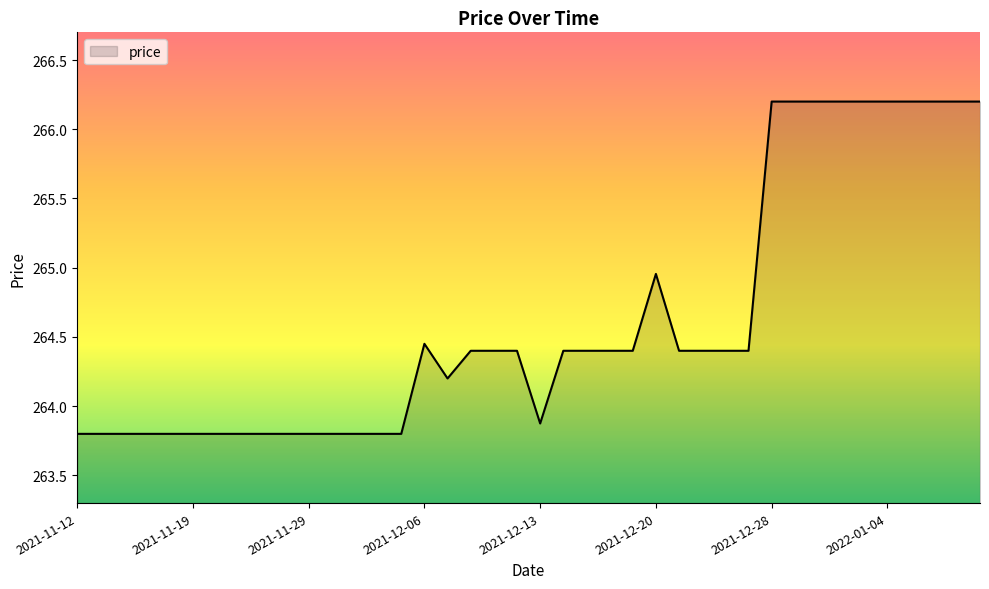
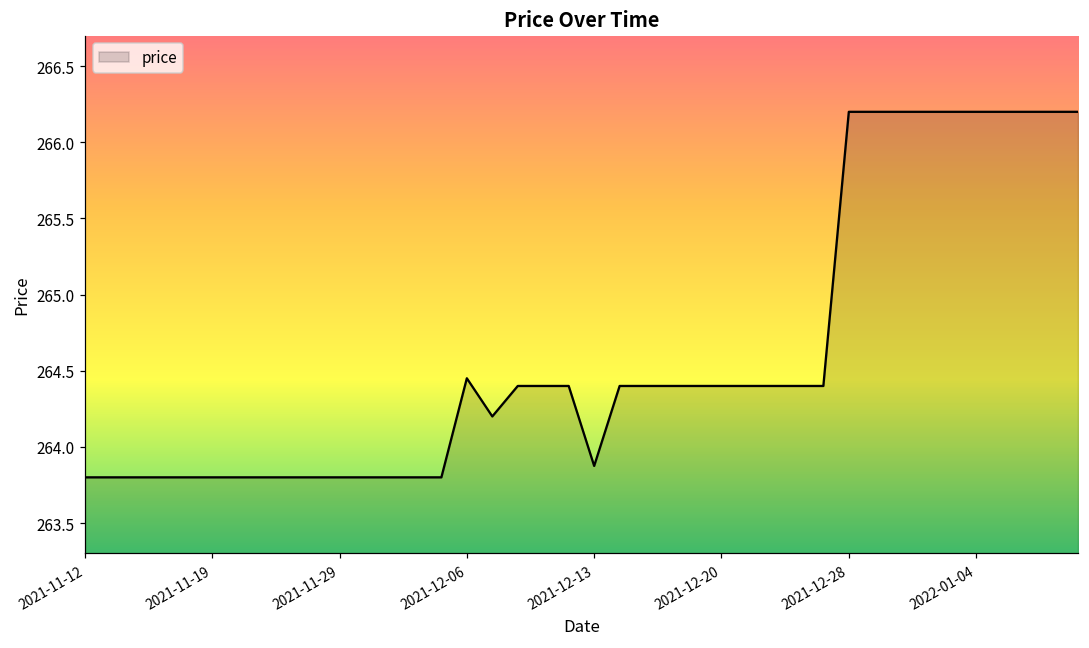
2021-12-20: 264.96 -> 264.40
